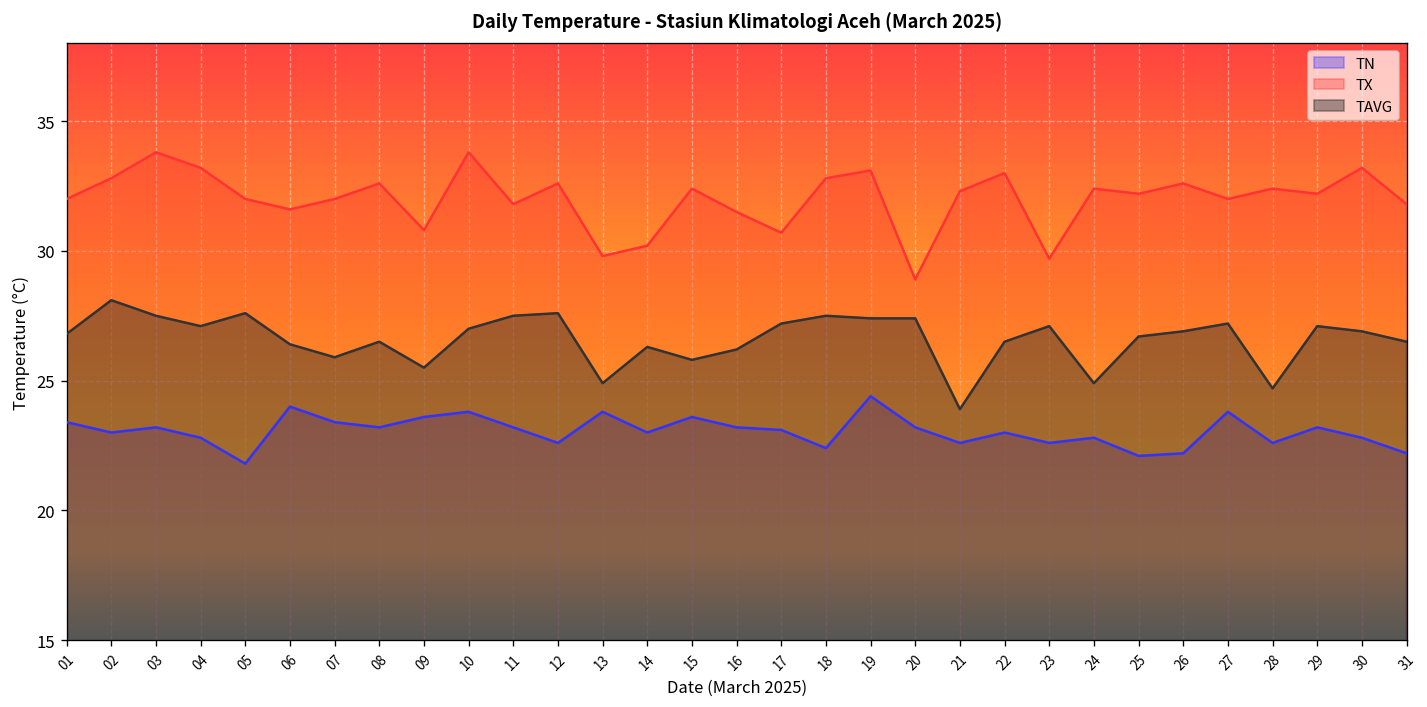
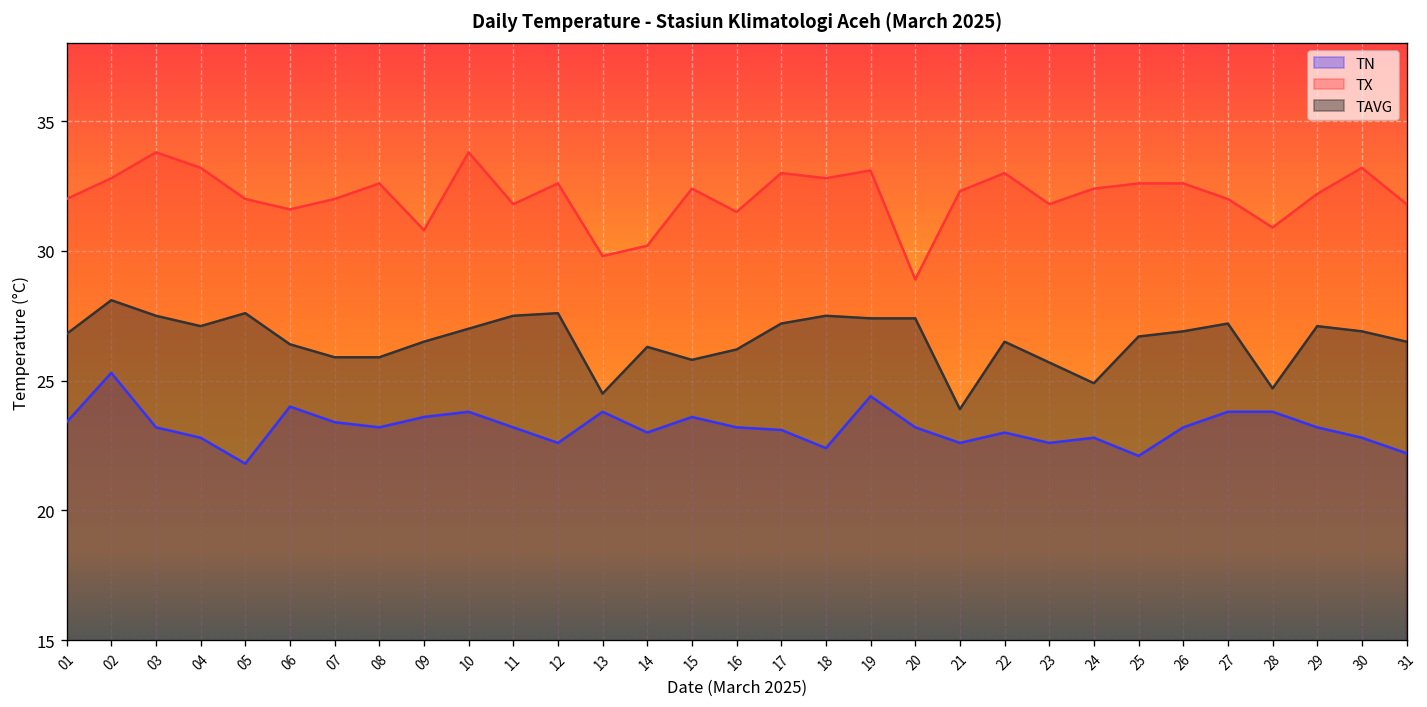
TN, 02: 23.0 -> 25.3
TAVG, 08: 26.5 -> 25.9
TAVG, 09: 25.5 -> 26.5
TAVG, 13: 24.9 -> 24.5
TX, 17: 30.7 -> 33.0
TX, 23: 29.7 -> 31.8
TAVG, 23: 27.1 -> 25.7
TX, 25: 32.2 -> 32.6
TN, 26: 22.2 -> 23.2
TN, 28: 22.6 -> 23.8
TX, 28: 32.4 -> 30.9
